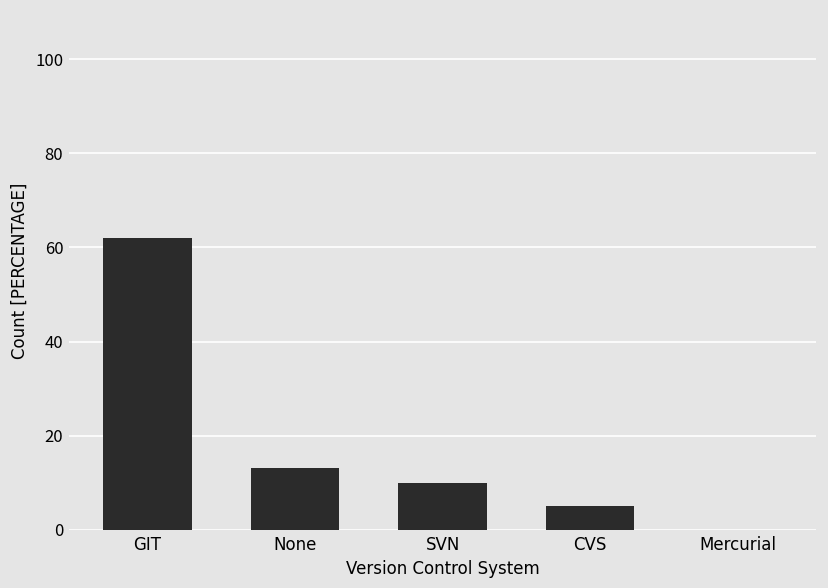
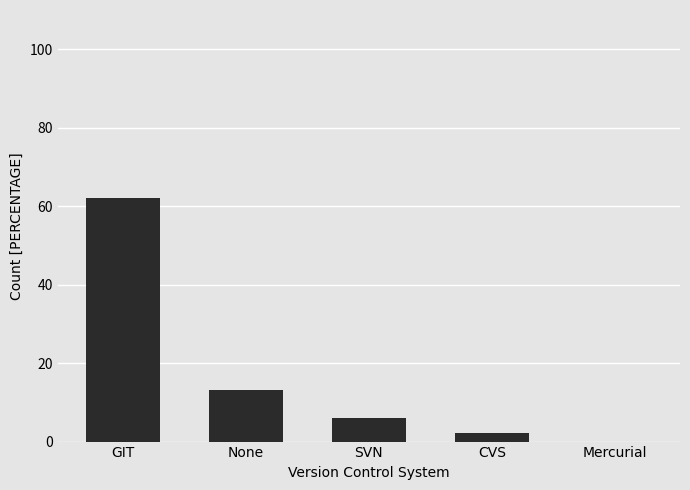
SVN: 10 -> 6
CVS: 5 -> 2
